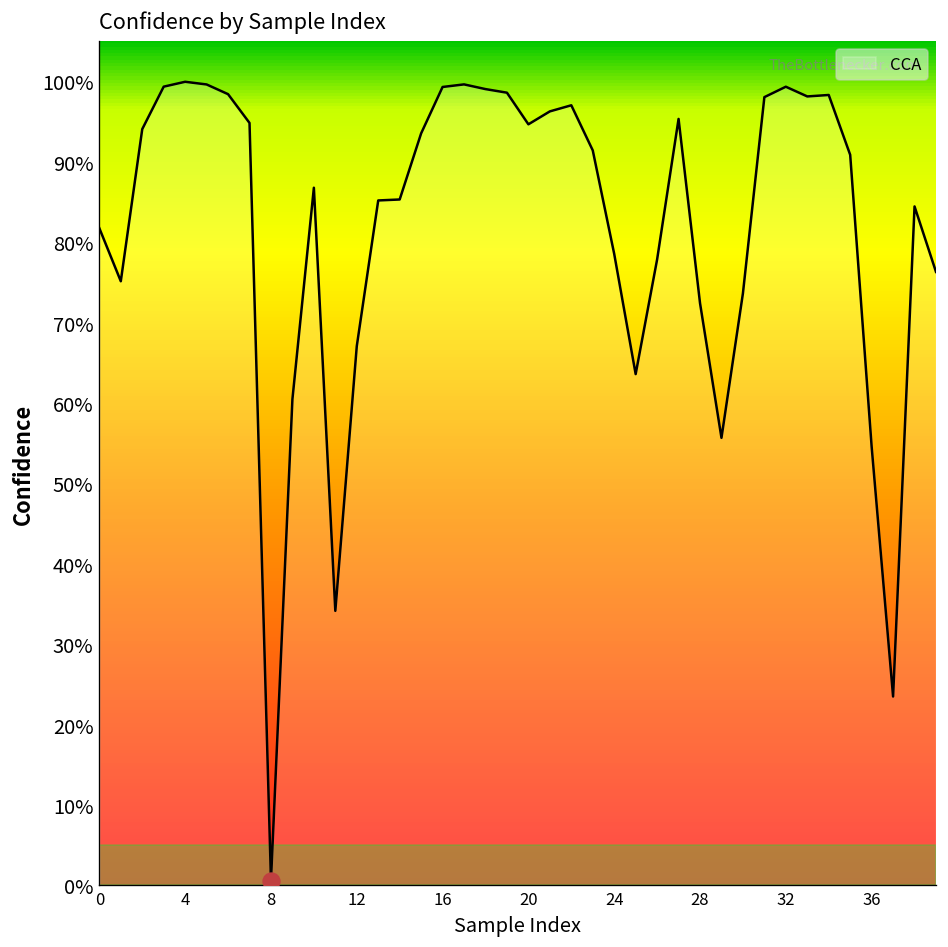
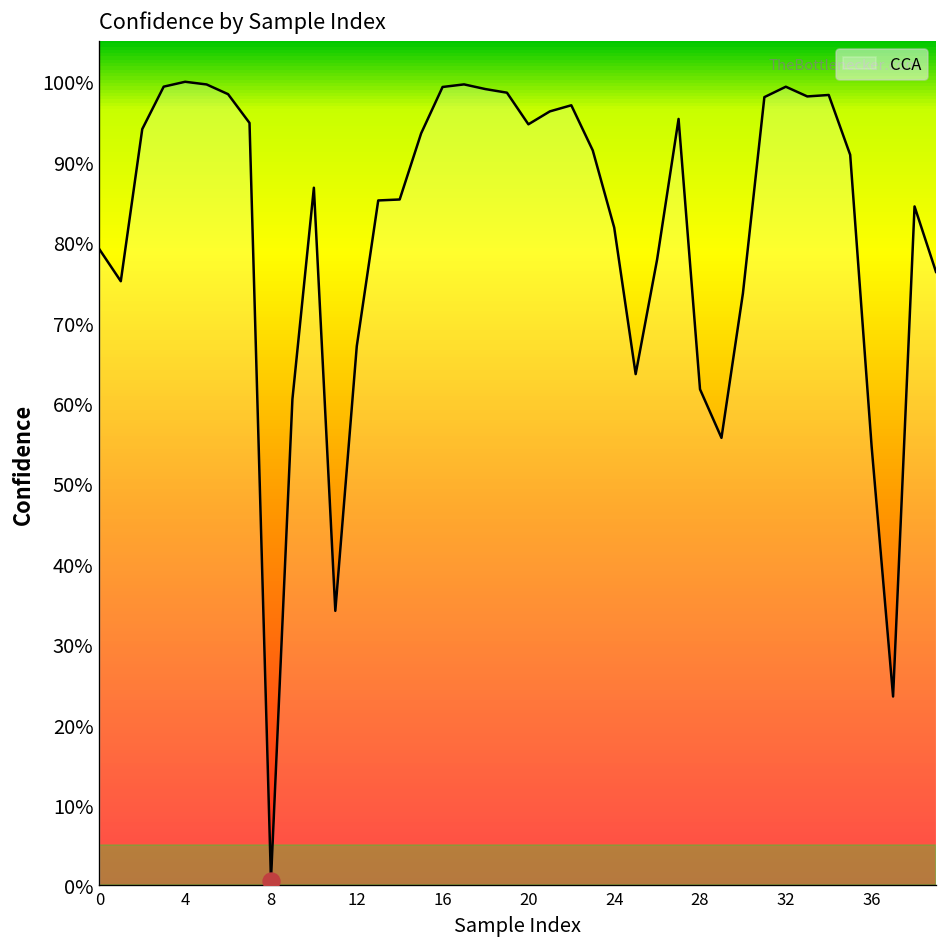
CCA, 0: 82% -> 79%
CCA, 24: 79% -> 82%
CCA, 28: 72% -> 62%
